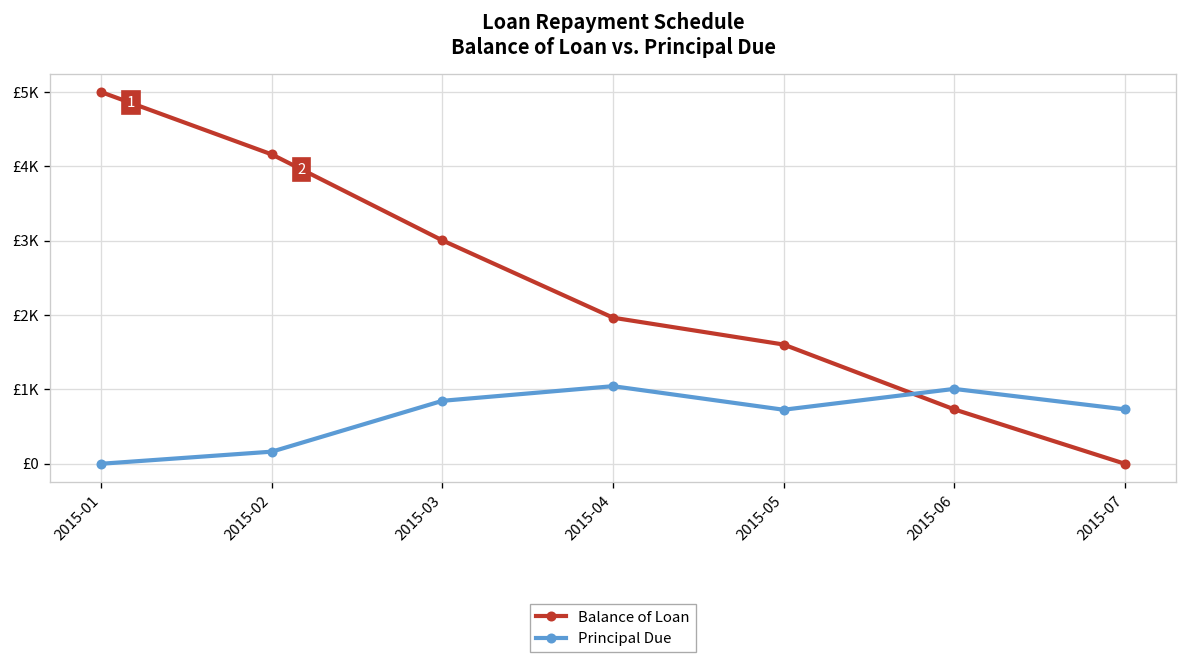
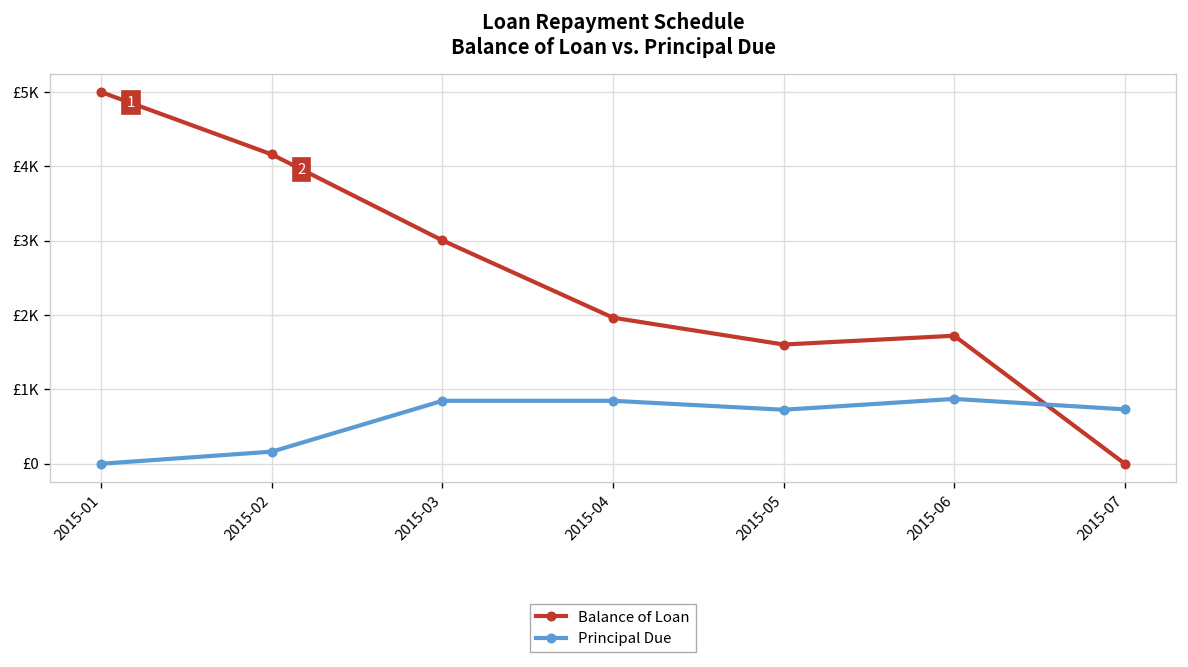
Principal Due, 2015-04: £1000 -> £800
Balance of Loan, 2015-06: £700 -> £1700
Principal Due, 2015-06: £1000 -> £900
